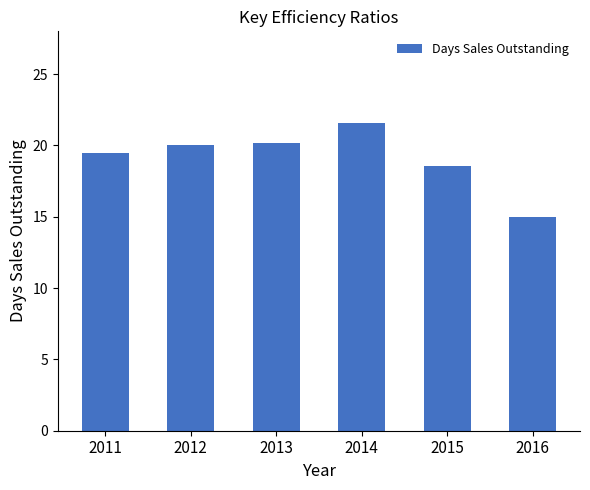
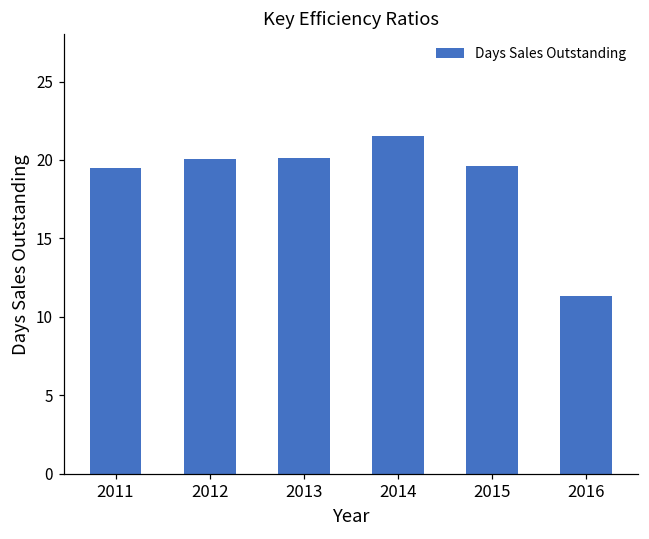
2015: 18.6 -> 19.6
2016: 15.0 -> 11.3
